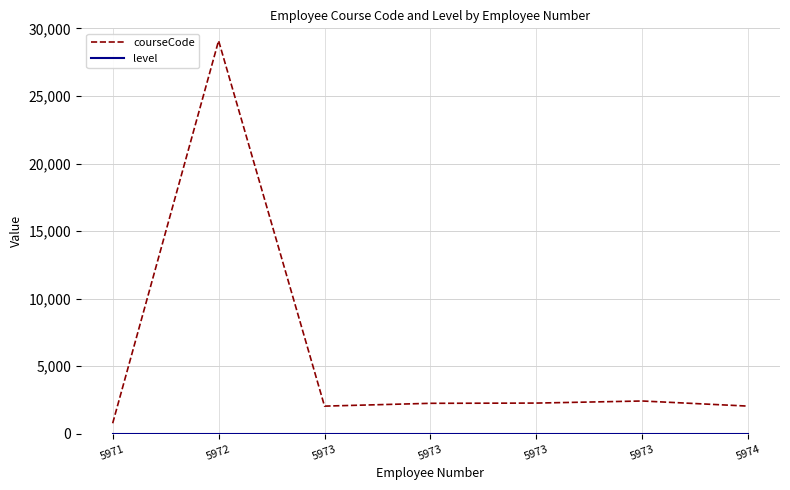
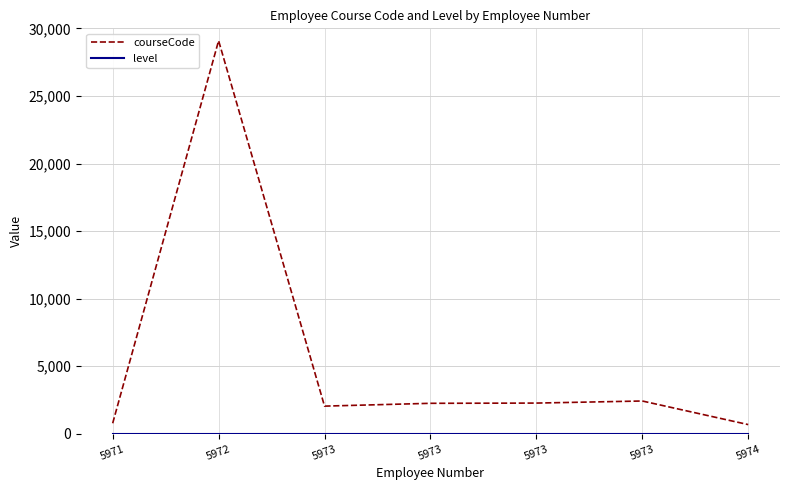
courseCode, 5974: 2,100 -> 700
